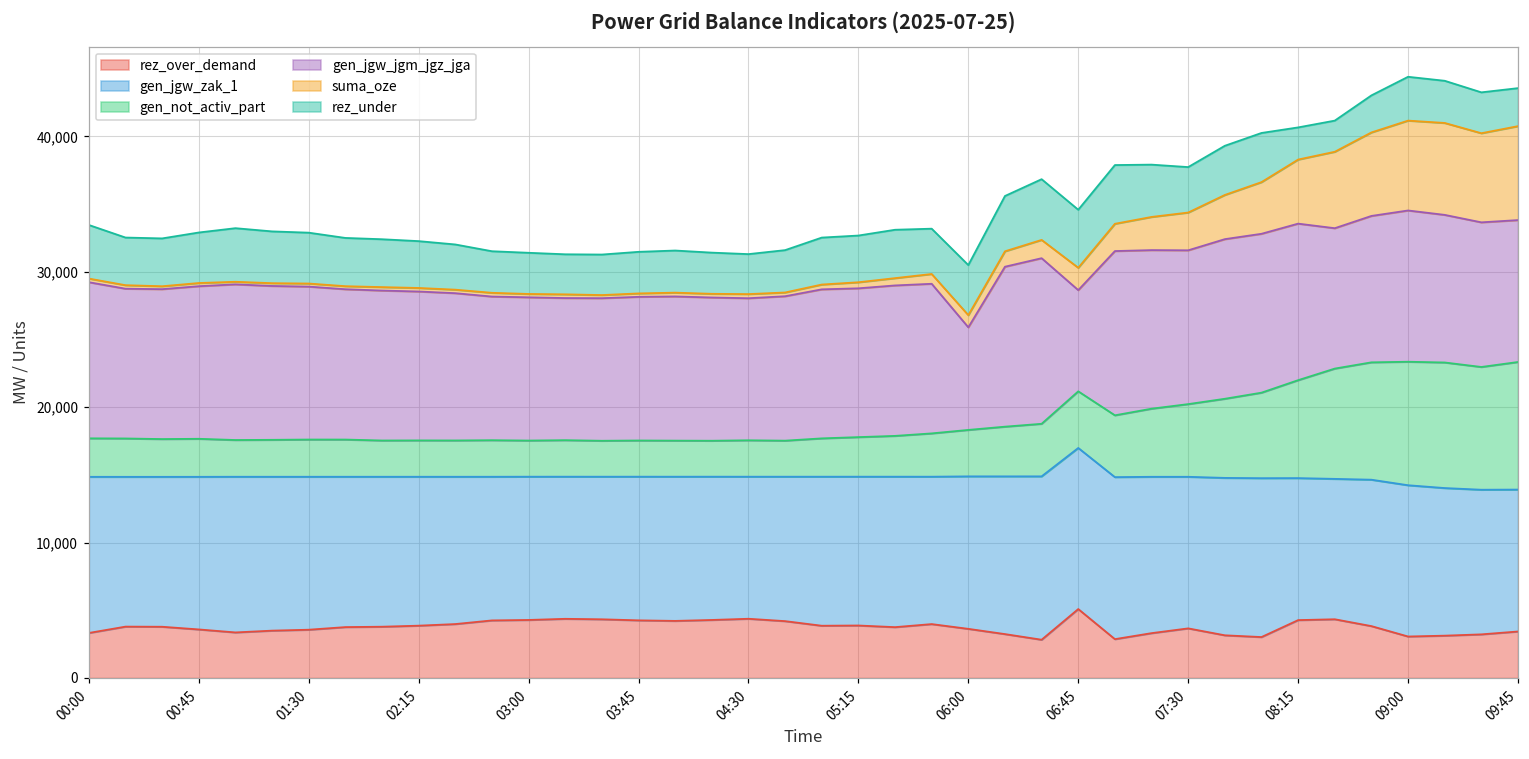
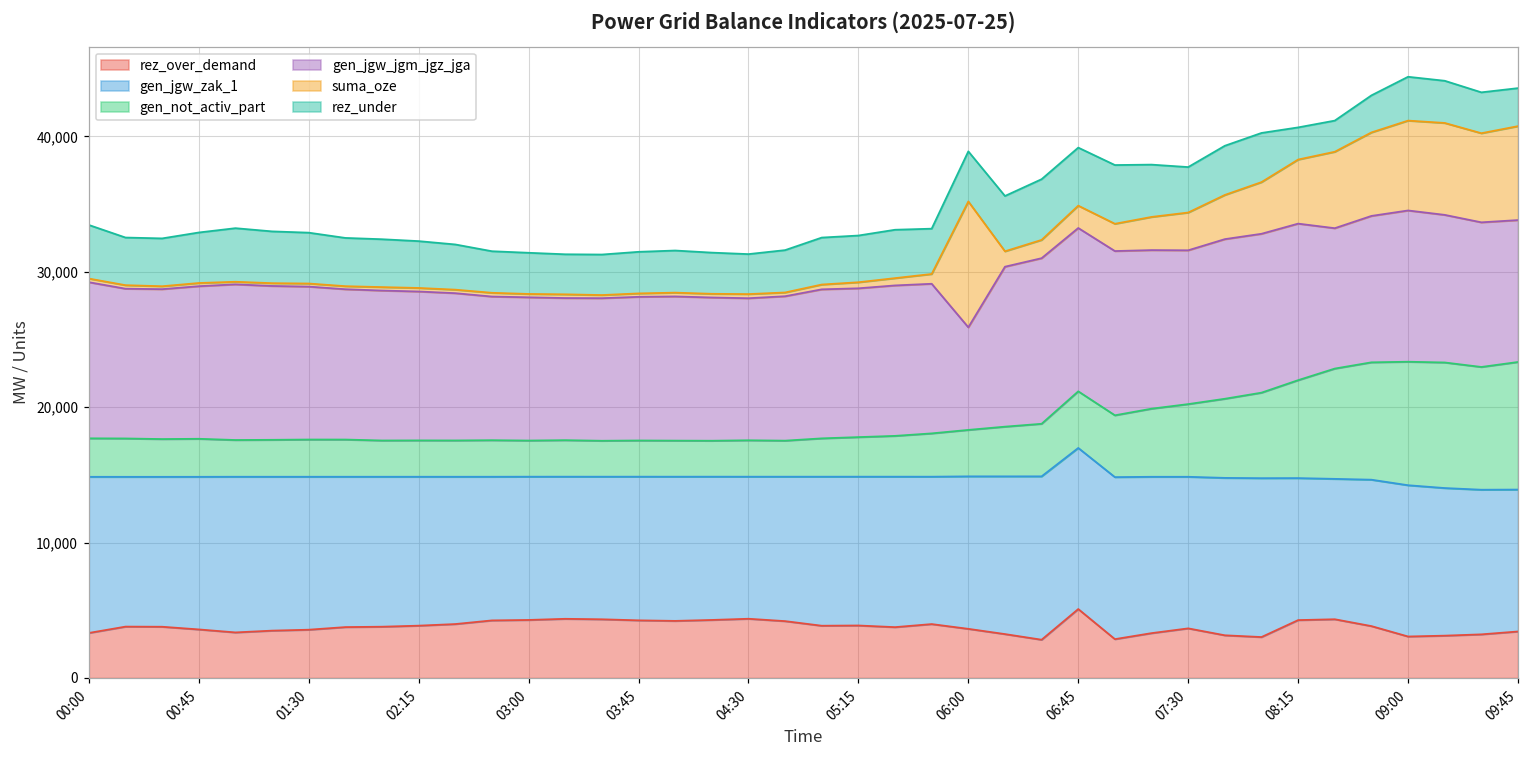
suma_oze, 06:00: 900 -> 9,300
gen_jgw_jgm_jgz_jga, 06:45: 7,500 -> 12,100
